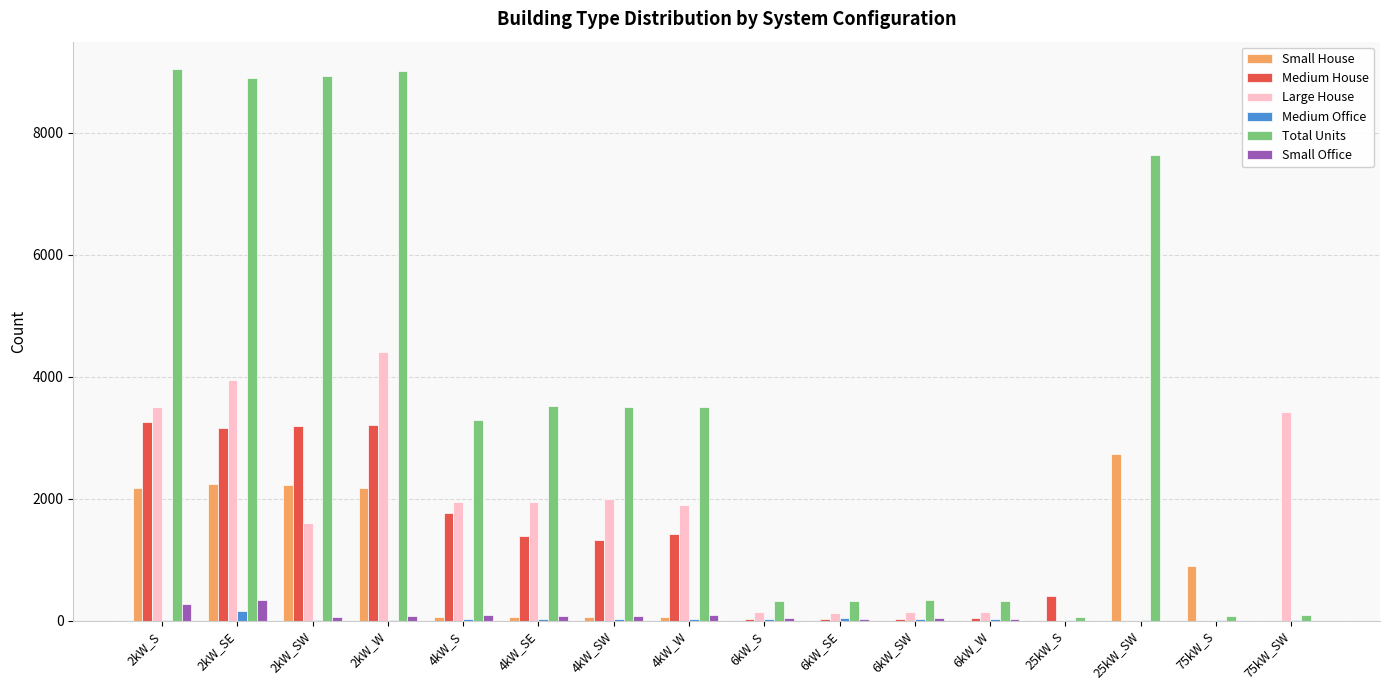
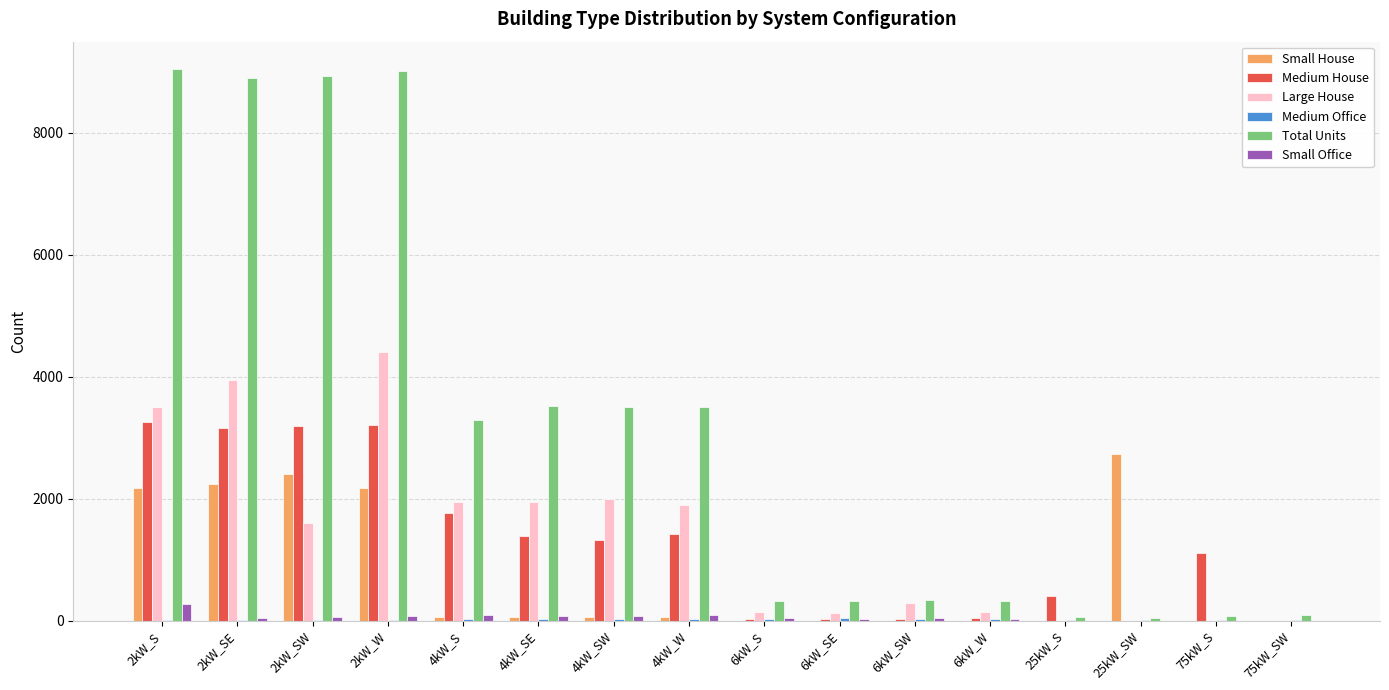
Medium Office, 2kW_SE: 200 -> 0
Small Office, 2kW_SE: 300 -> 0
Small House, 2kW_SW: 2200 -> 2400
Large House, 6kW_SW: 100 -> 300
Total Units, 25kW_SW: 7600 -> 0
Small House, 75kW_S: 900 -> 0
Medium House, 75kW_S: 0 -> 1100
Large House, 75kW_SW: 3400 -> 0
